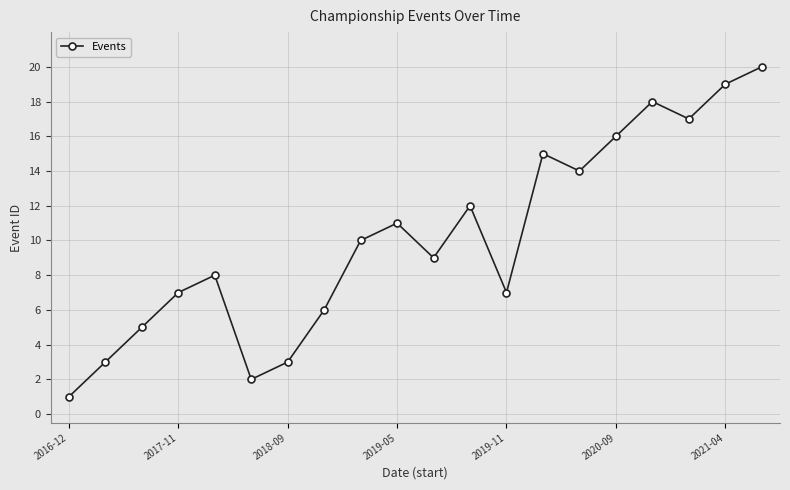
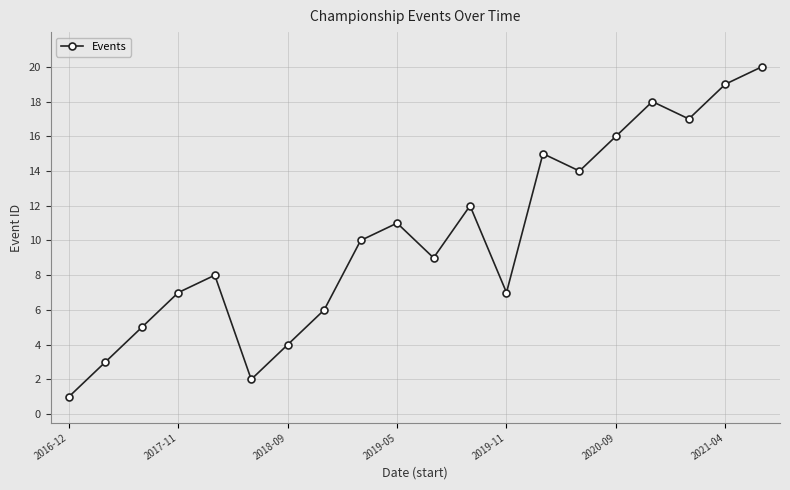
2018-09: 3 -> 4
